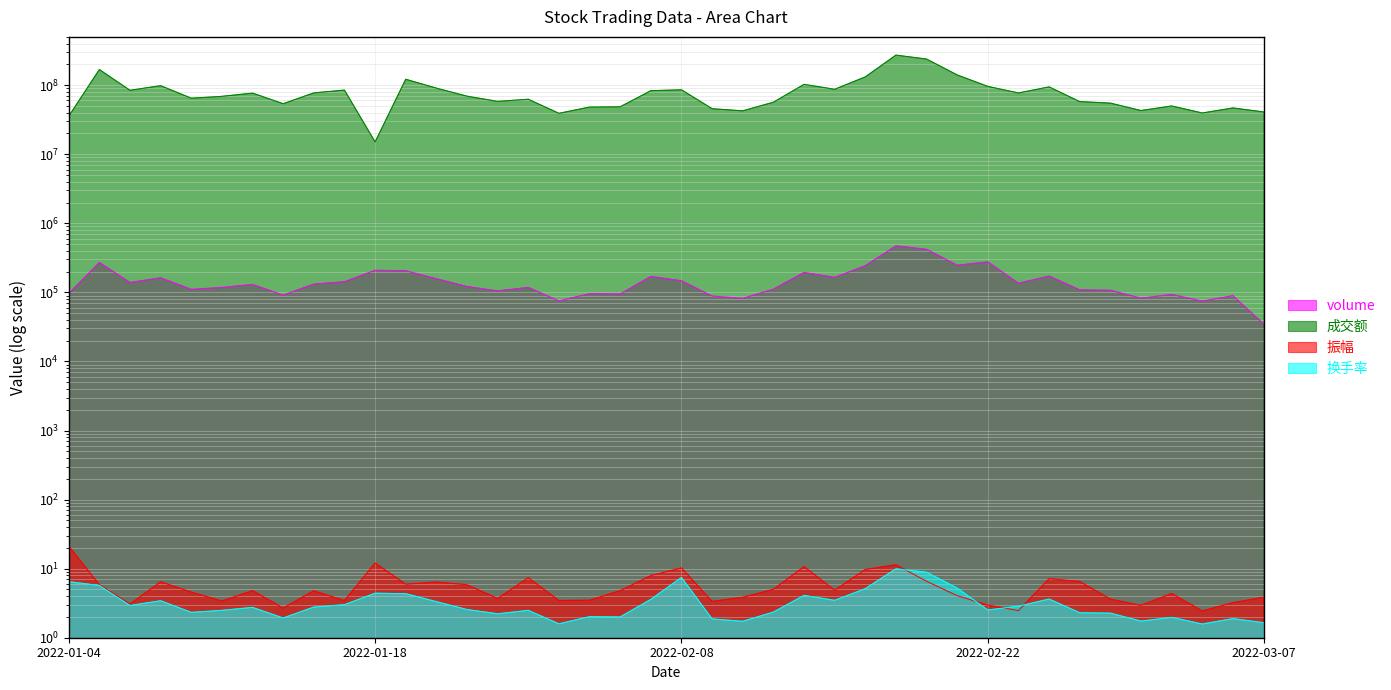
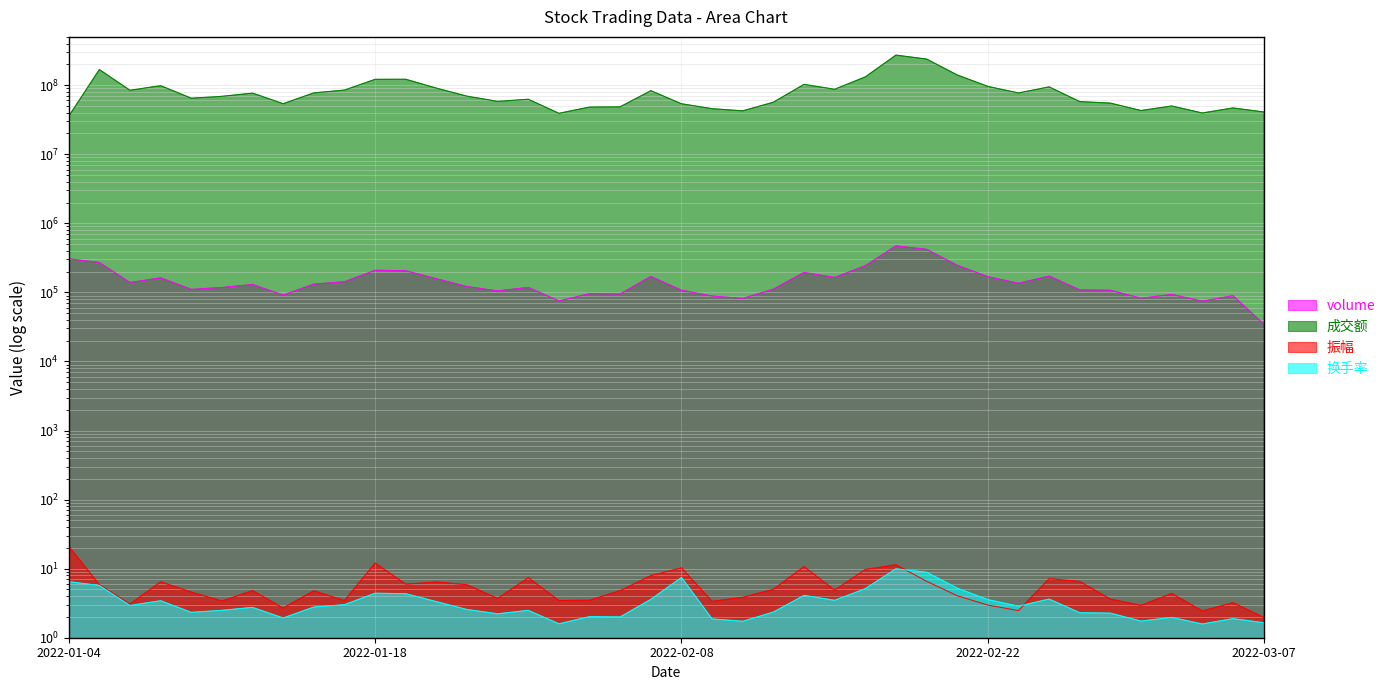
volume, 2022-01-04: 100000 -> 300000
成交额, 2022-01-18: 15000000 -> 120000000
volume, 2022-02-08: 150000 -> 110000
成交额, 2022-02-08: 90000000 -> 50000000
volume, 2022-02-22: 280000 -> 170000
换手率, 2022-02-22: 2.5 -> 4
振幅, 2022-03-07: 4 -> 2.0
